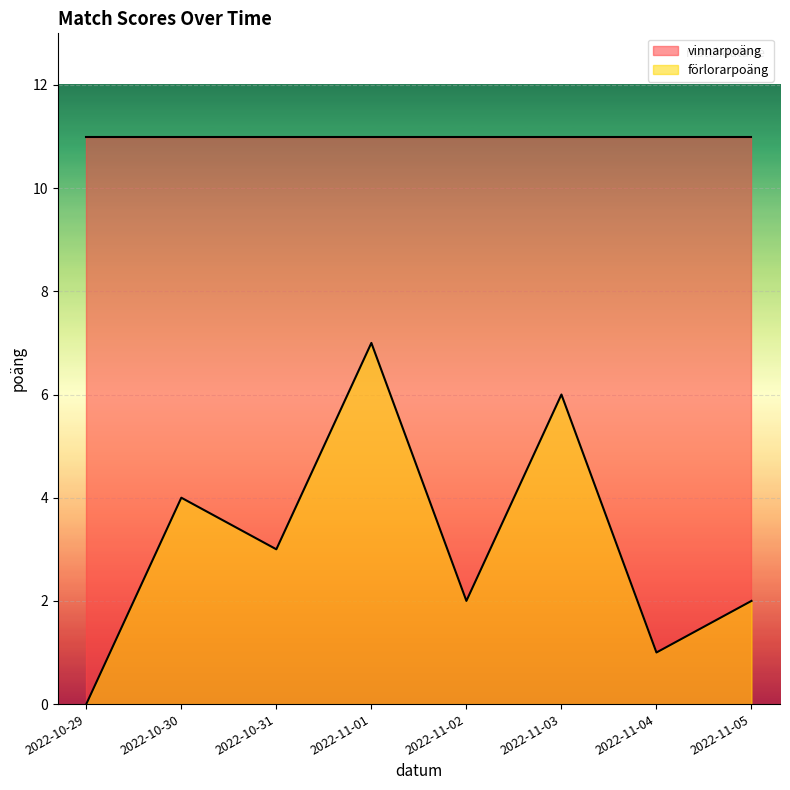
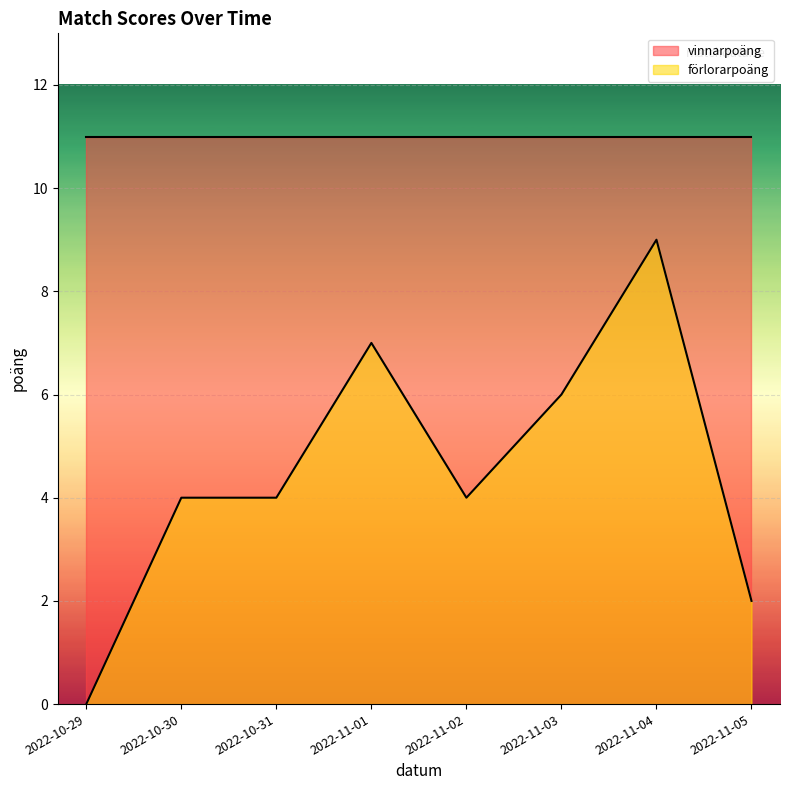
förlorarpoäng, 2022-10-31: 3 -> 4
förlorarpoäng, 2022-11-02: 2 -> 4
förlorarpoäng, 2022-11-04: 1 -> 9
